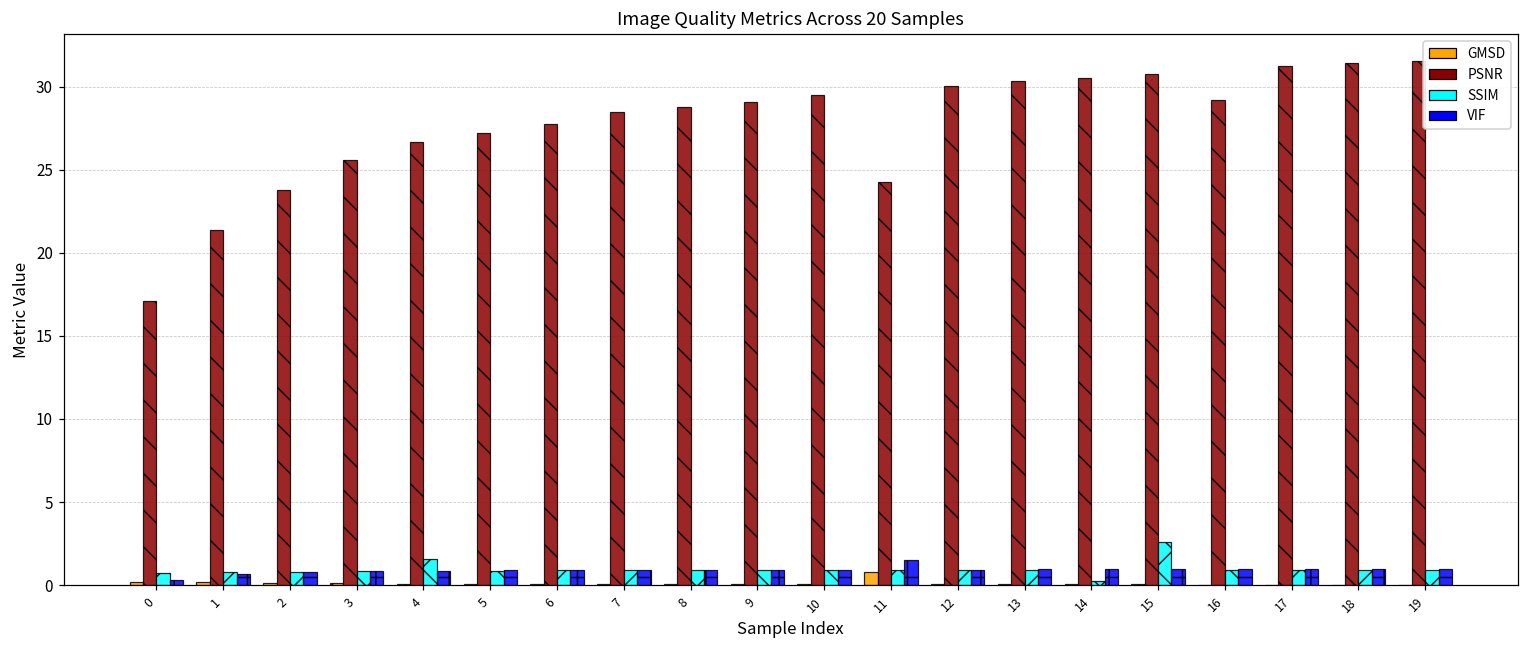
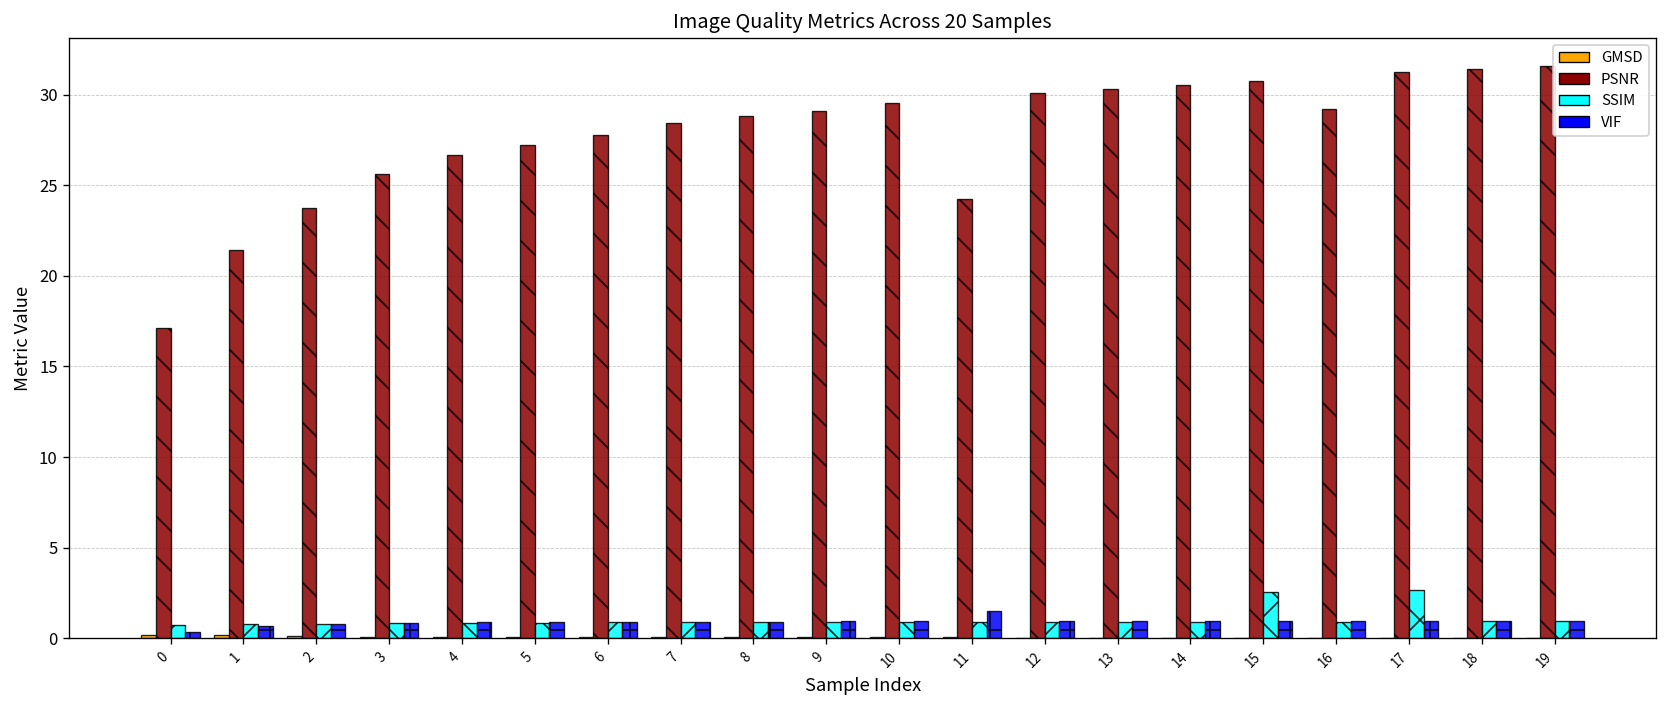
SSIM, 4: 1.5 -> 0.9
GMSD, 11: 0.8 -> 0.0
SSIM, 14: 0.3 -> 0.9
SSIM, 17: 0.9 -> 2.6
